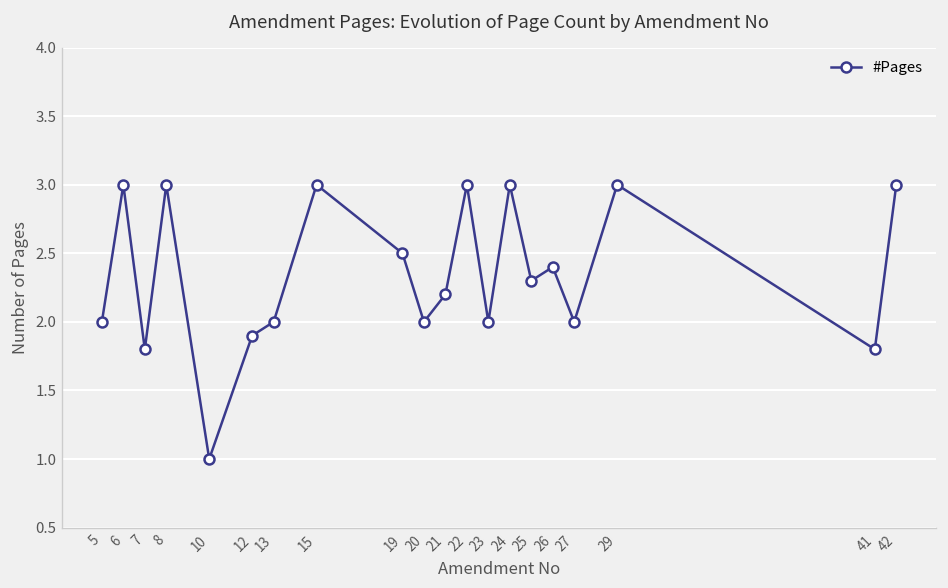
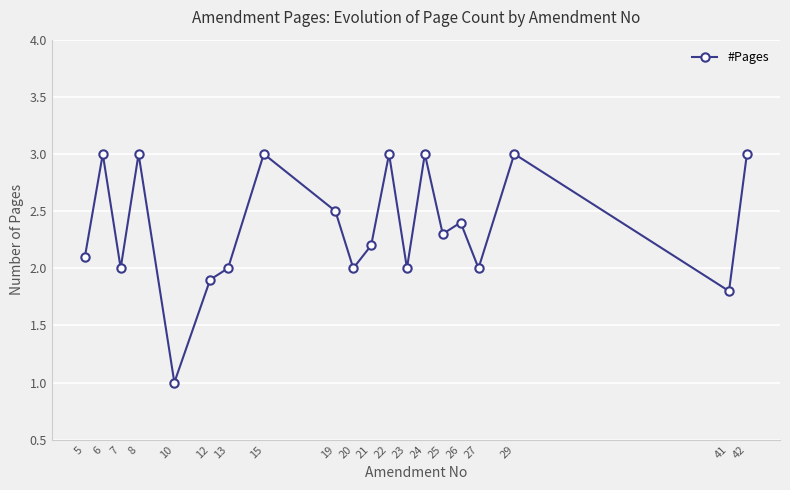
5: 2.0 -> 2.1
7: 1.8 -> 2.0
